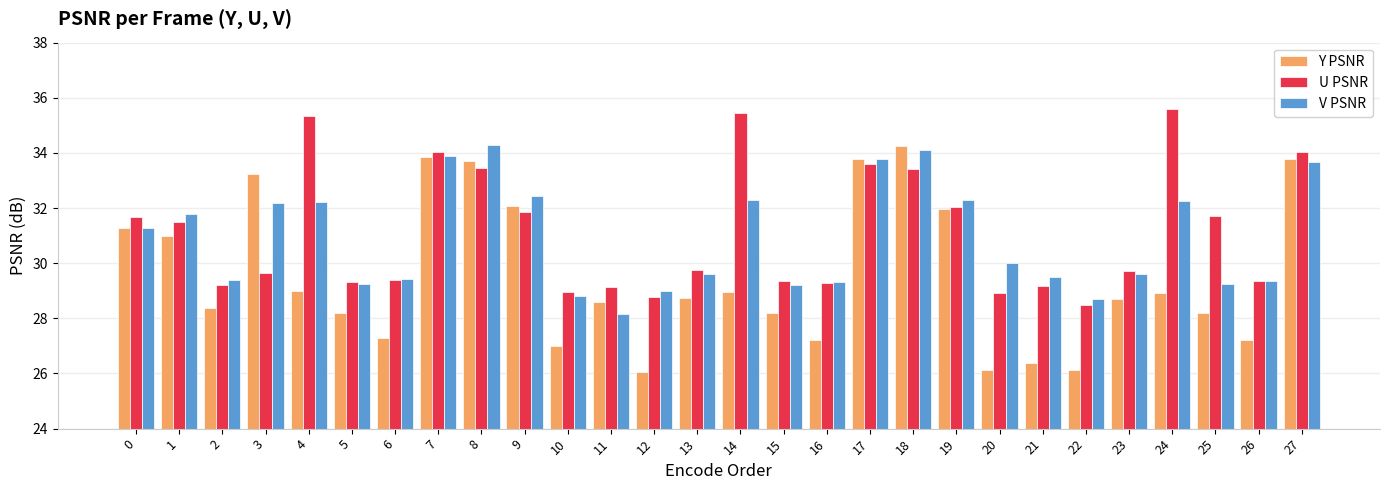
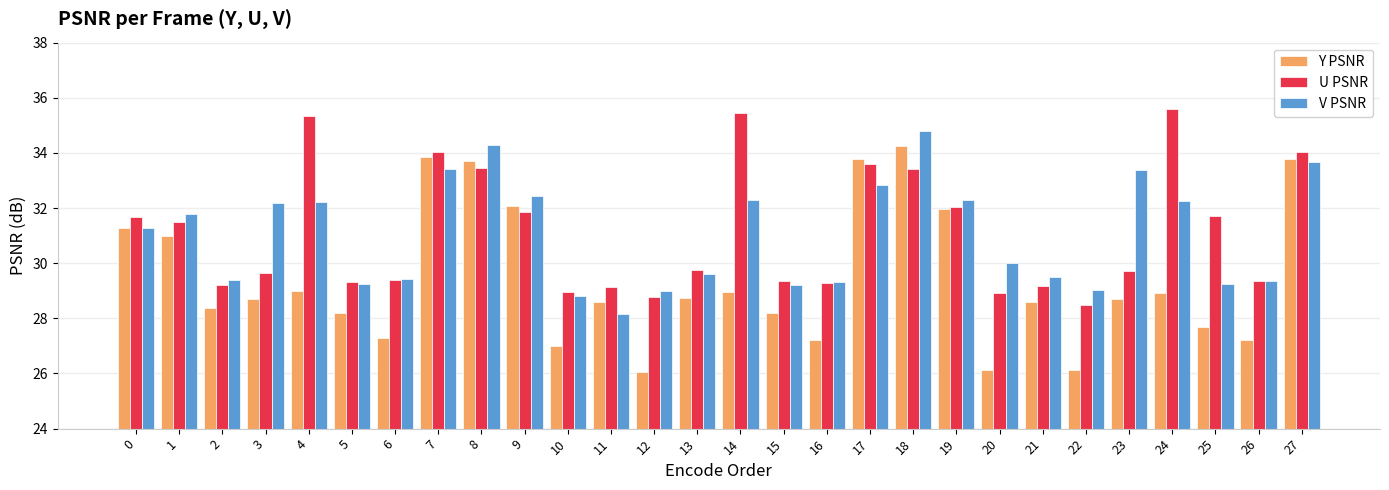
Y PSNR, 3: 33.2 -> 28.7
V PSNR, 7: 33.9 -> 33.4
V PSNR, 17: 33.8 -> 32.8
V PSNR, 18: 34.1 -> 34.8
Y PSNR, 21: 26.4 -> 28.6
V PSNR, 22: 28.7 -> 29.0
V PSNR, 23: 29.6 -> 33.4
Y PSNR, 25: 28.2 -> 27.7
